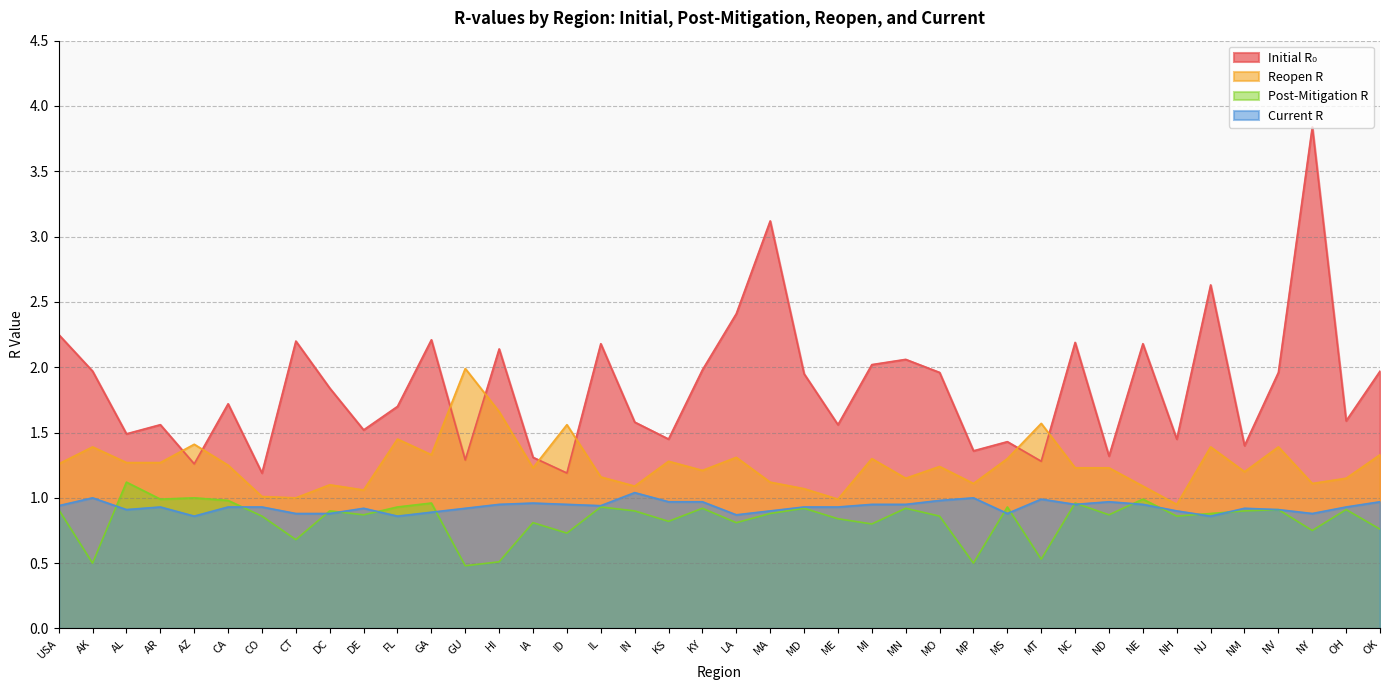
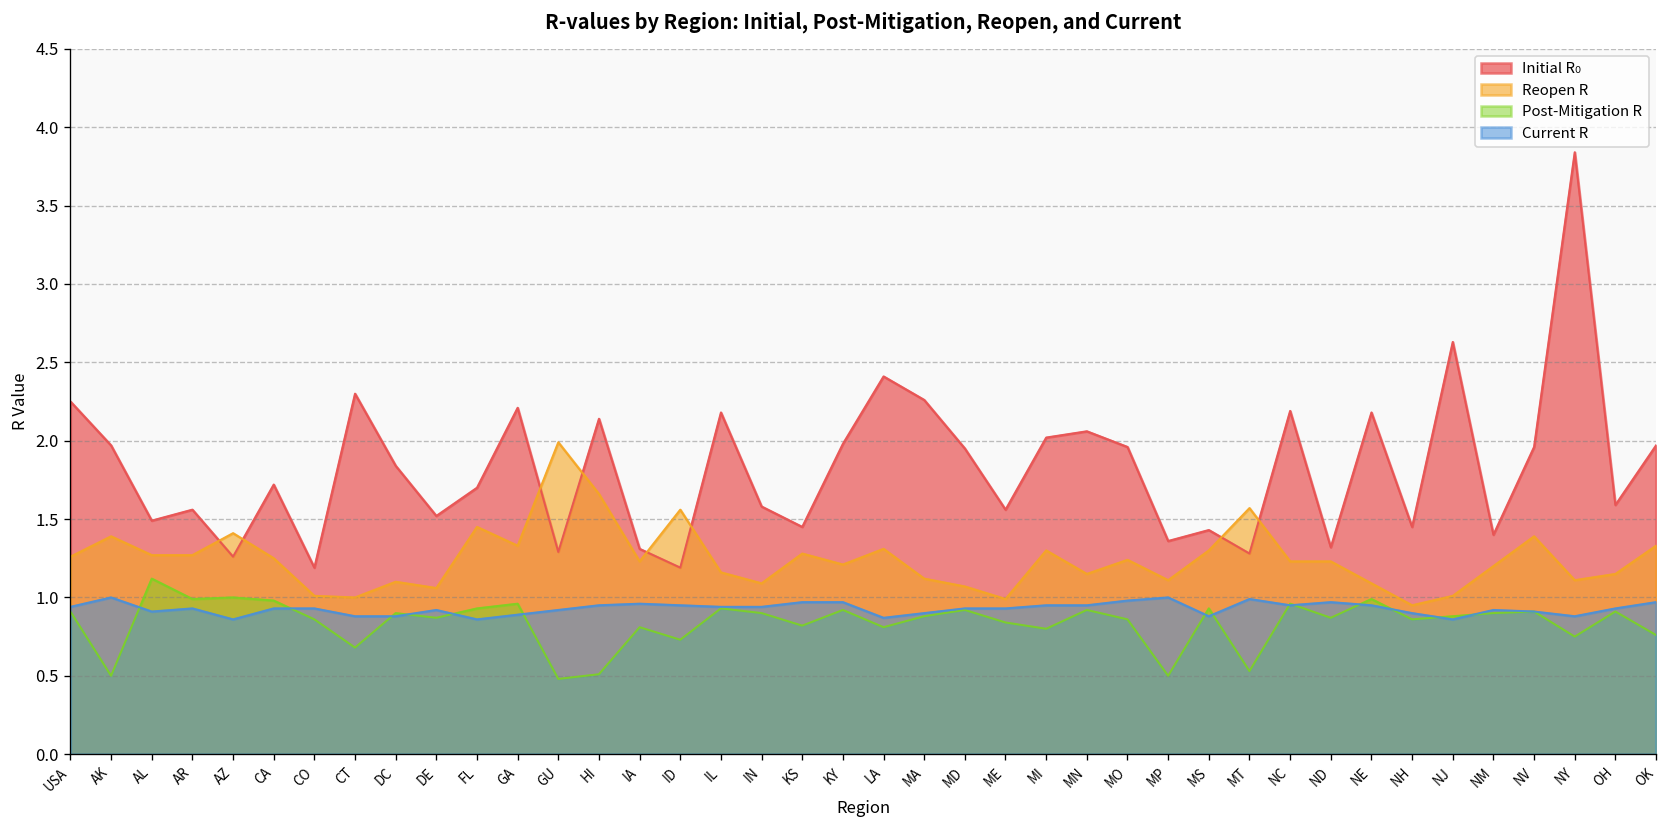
Initial R₀, CT: 2.2 -> 2.3
Current R, IN: 1.04 -> 0.94
Initial R₀, MA: 3.12 -> 2.26
Reopen R, NJ: 1.39 -> 1.01
